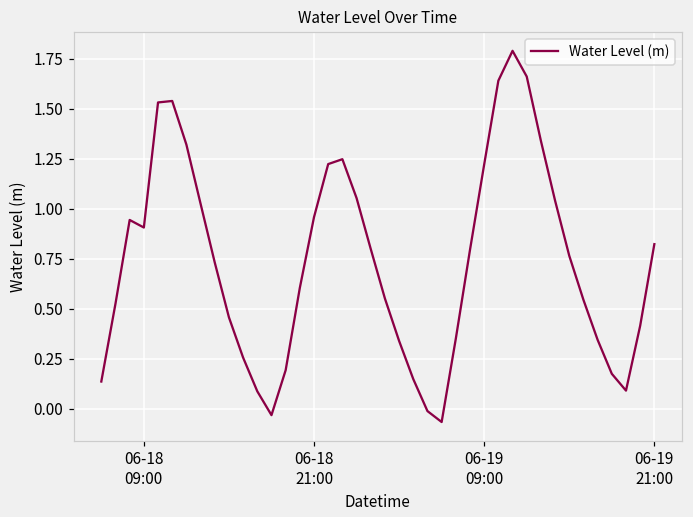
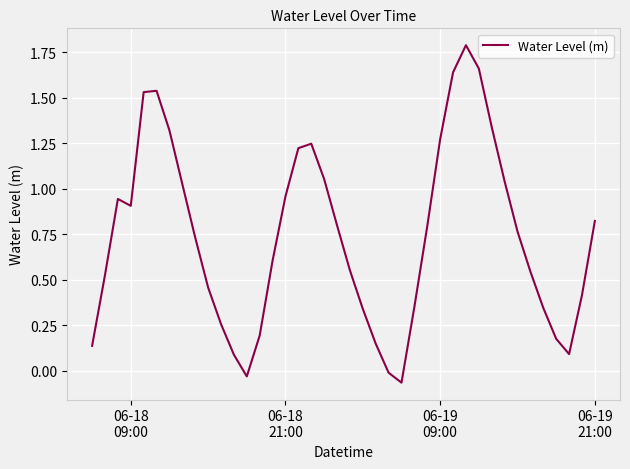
06-19 09:00: 1.22 -> 1.27
